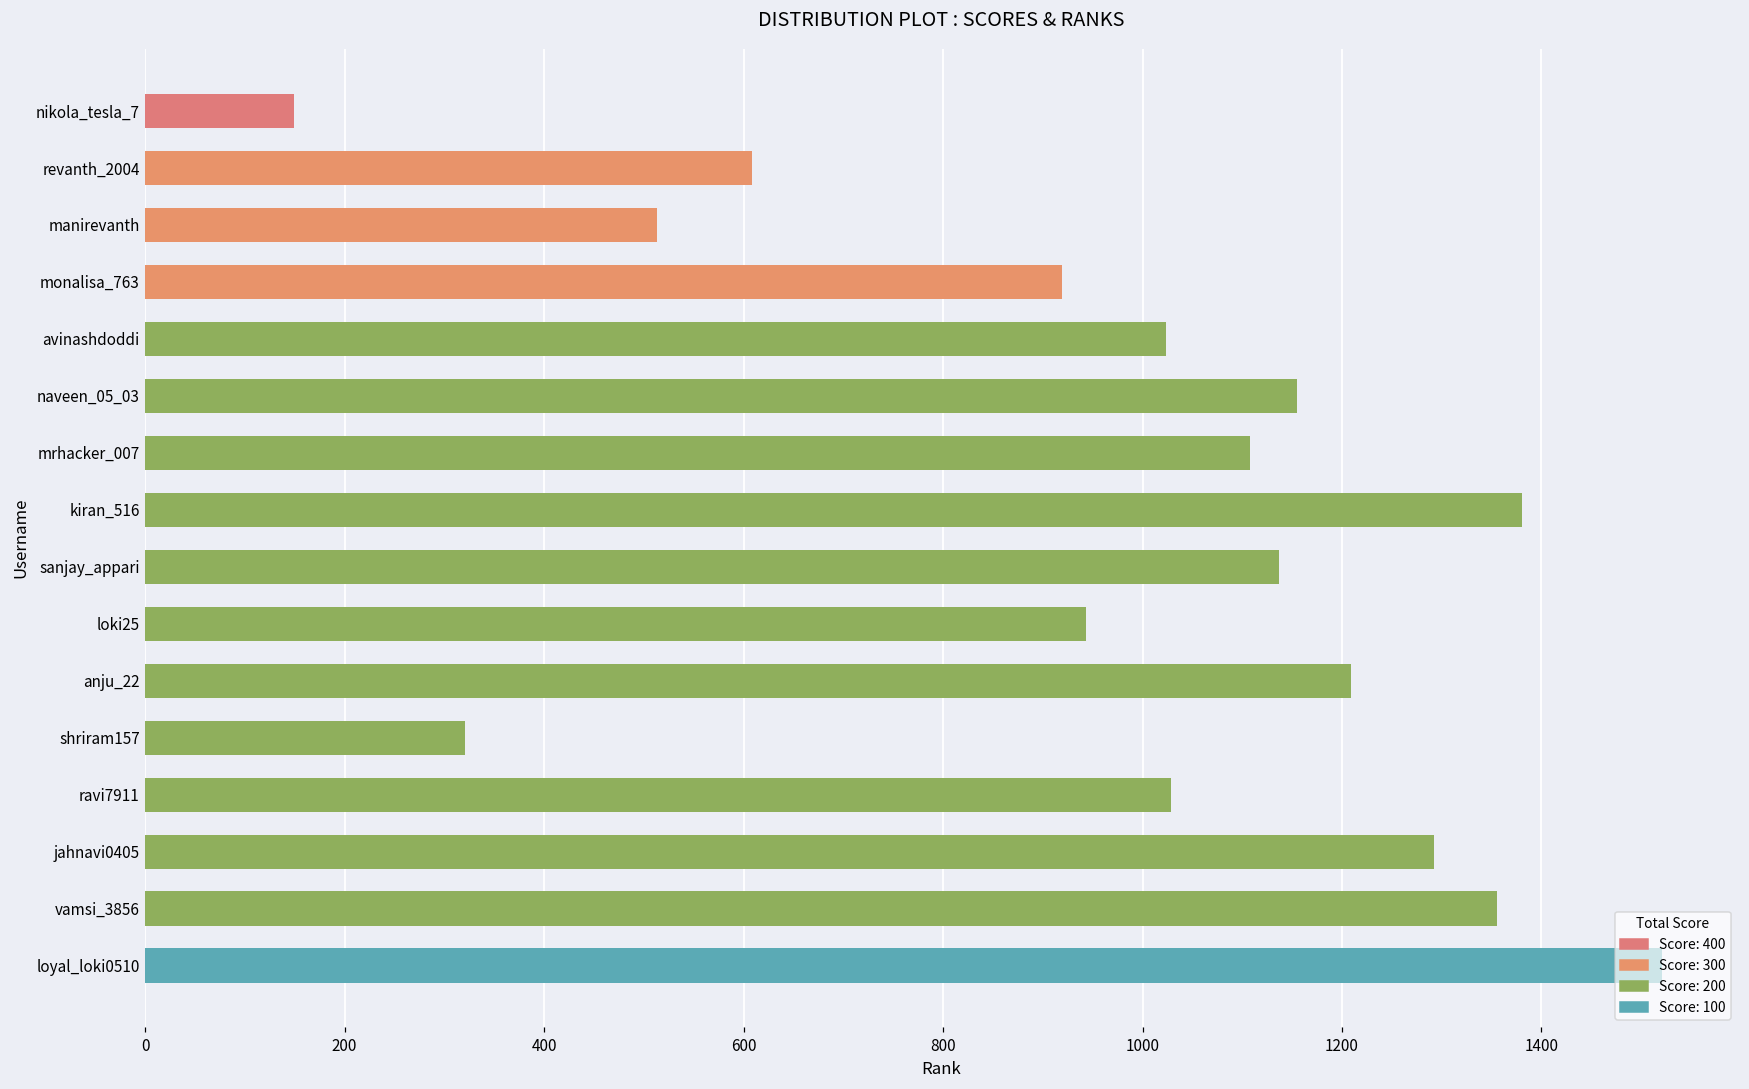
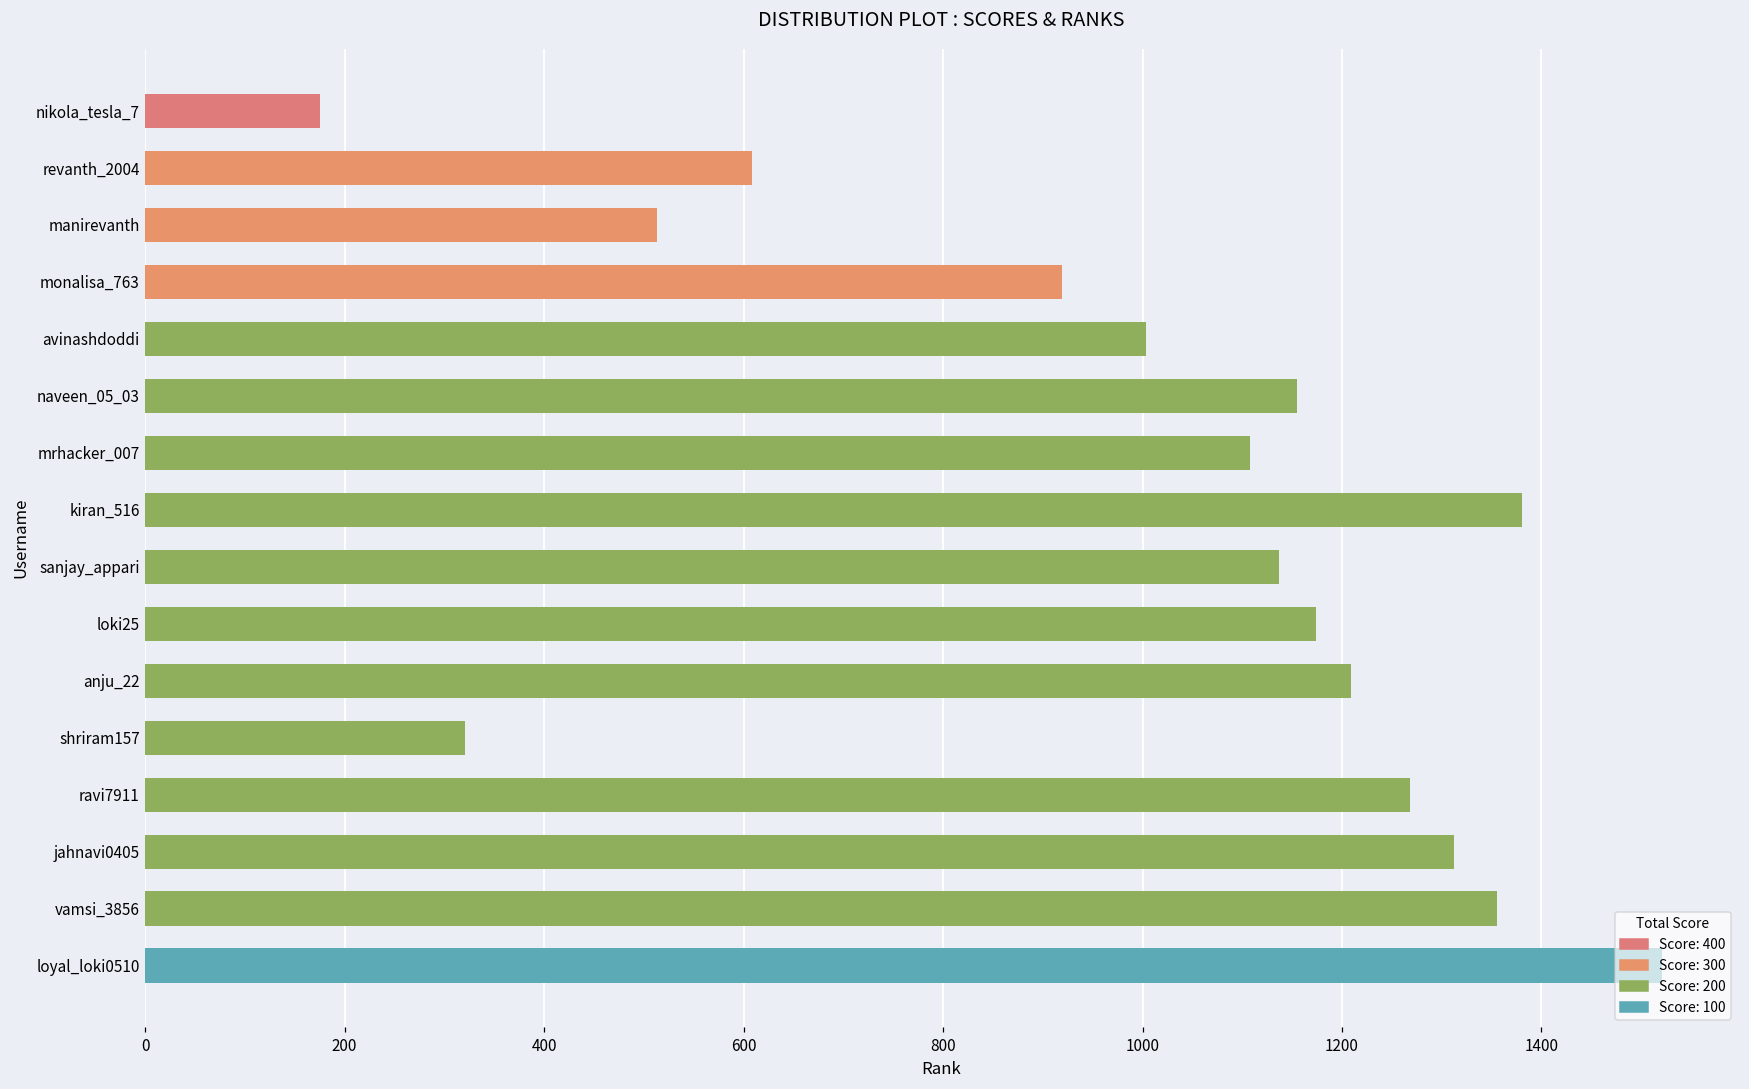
nikola_tesla_7: 150 -> 180
avinashdoddi: 1020 -> 1000
loki25: 940 -> 1170
ravi7911: 1030 -> 1270
jahnavi0405: 1290 -> 1310
